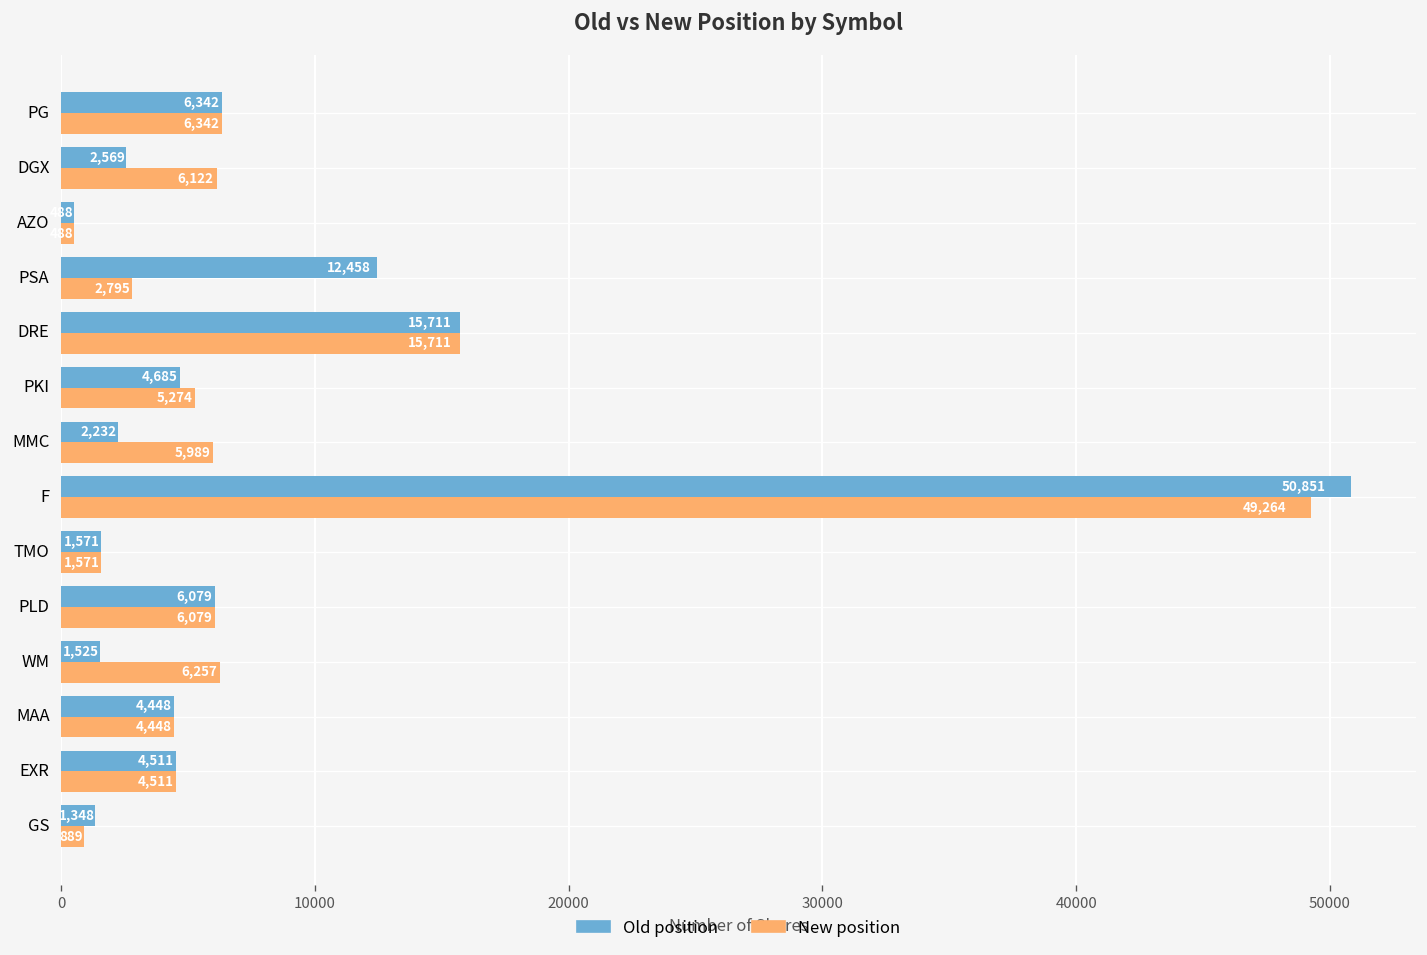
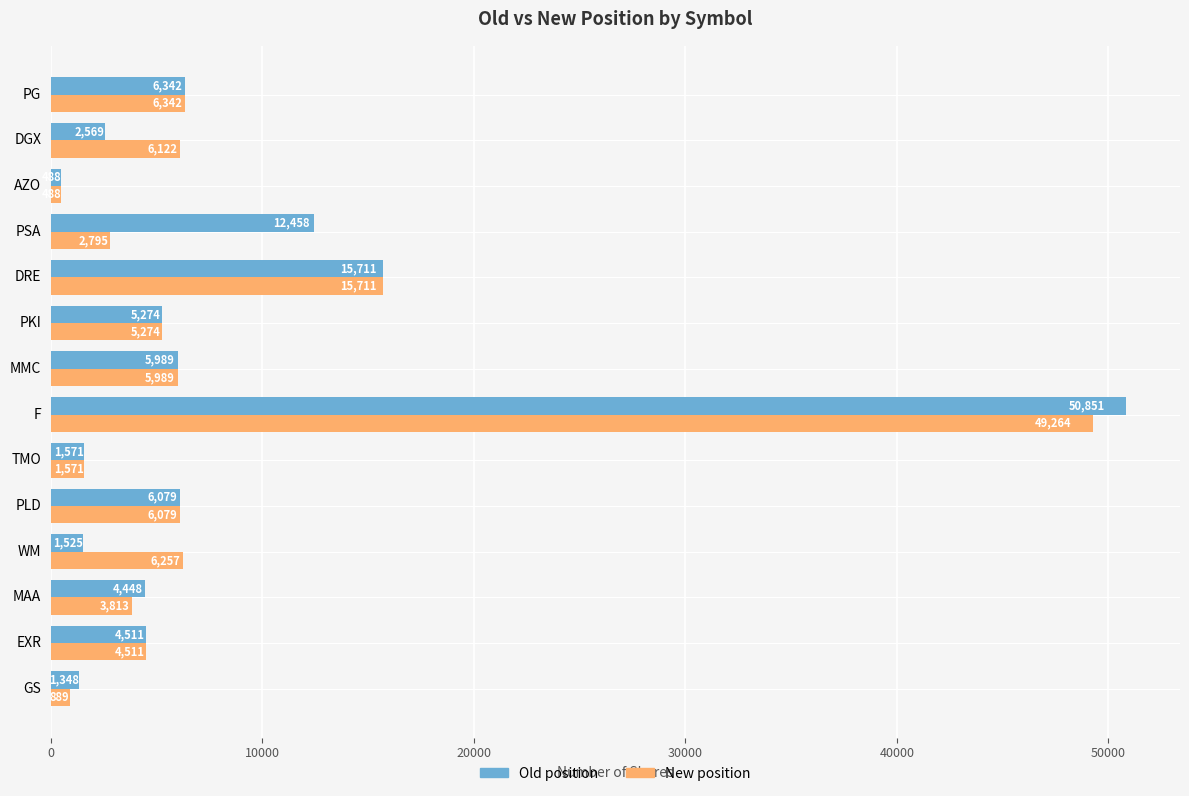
Old position, PKI: 4,685 -> 5,274
Old position, MMC: 2,232 -> 5,989
New position, MAA: 4,448 -> 3,813
